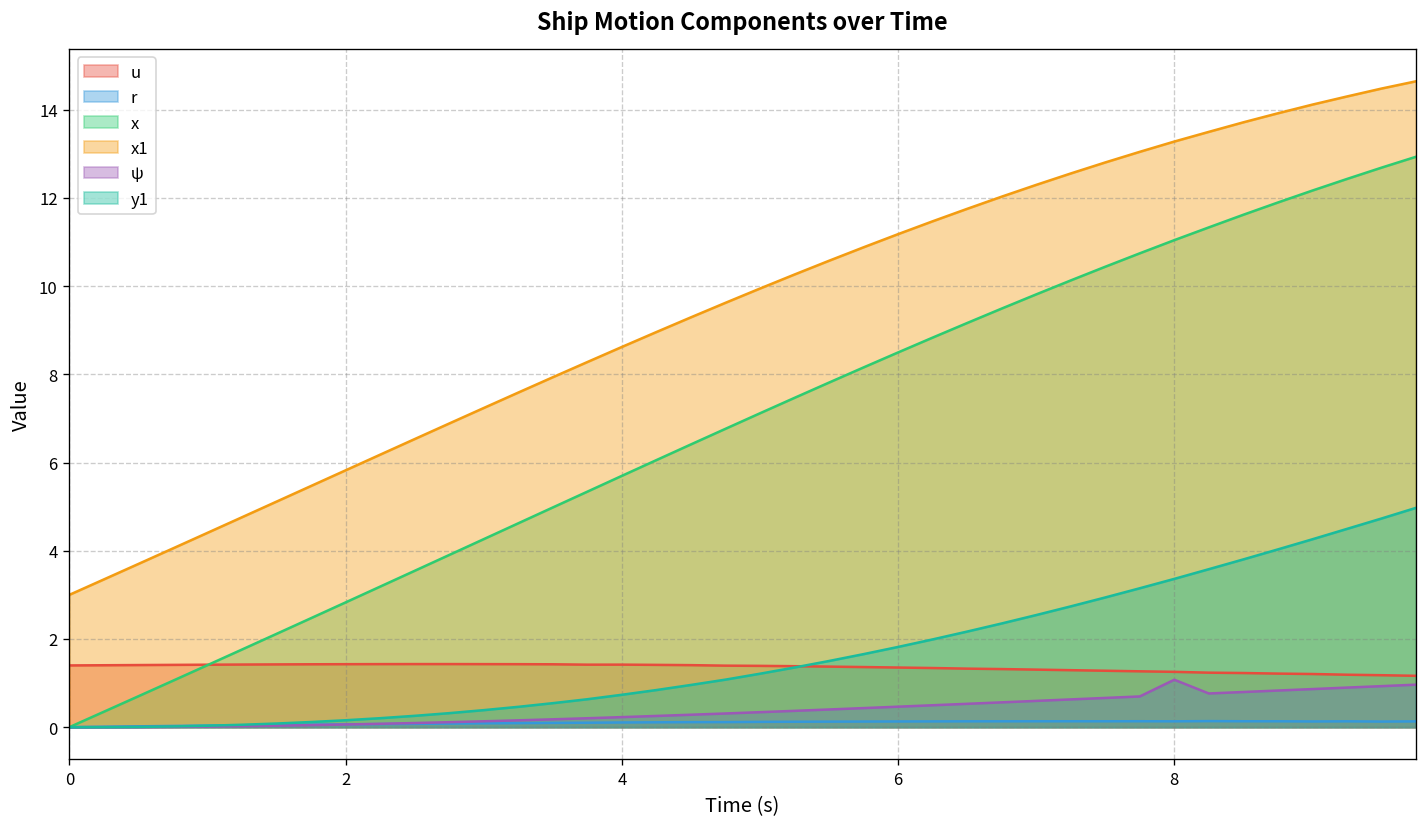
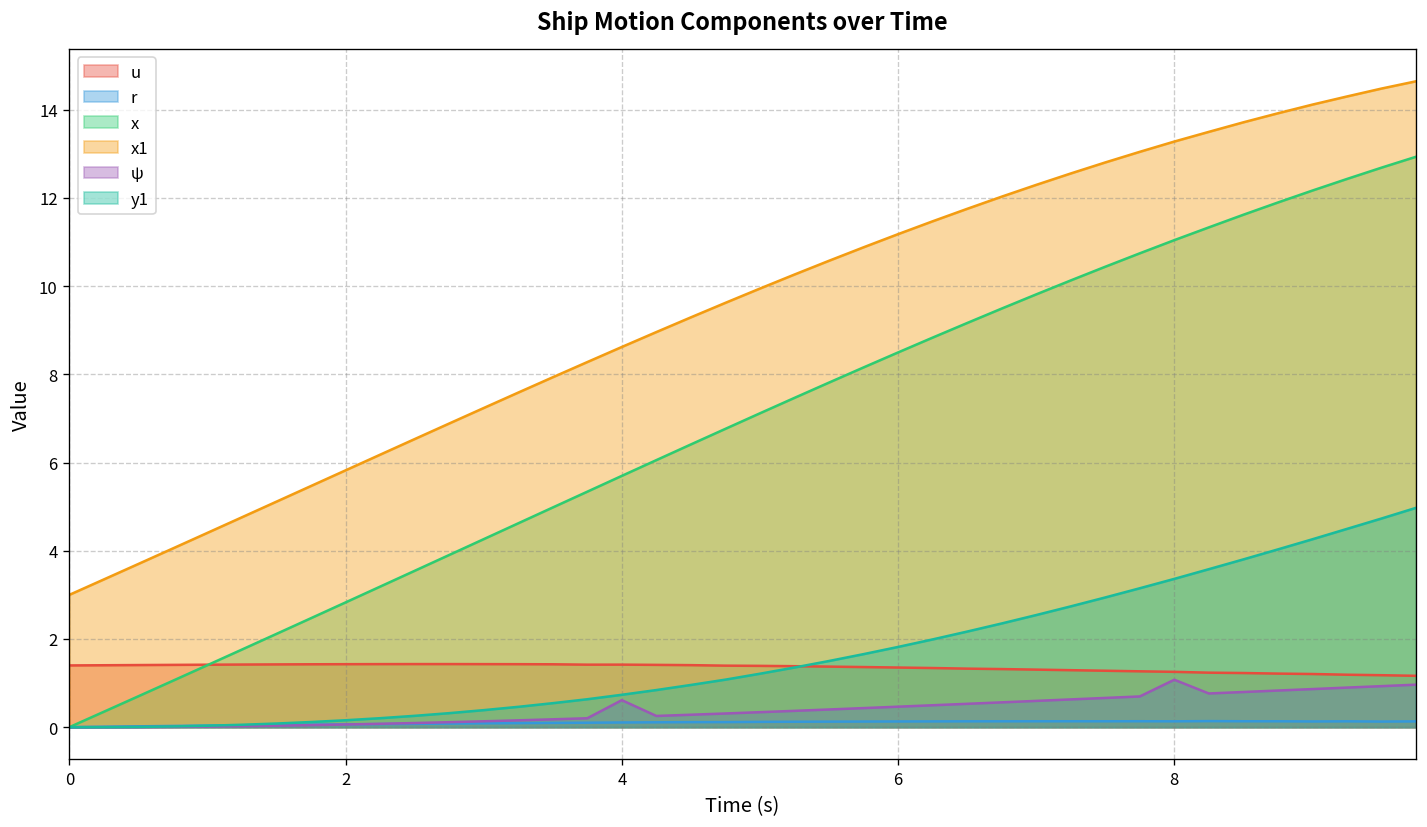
ψ, 4: 0.2 -> 0.6
